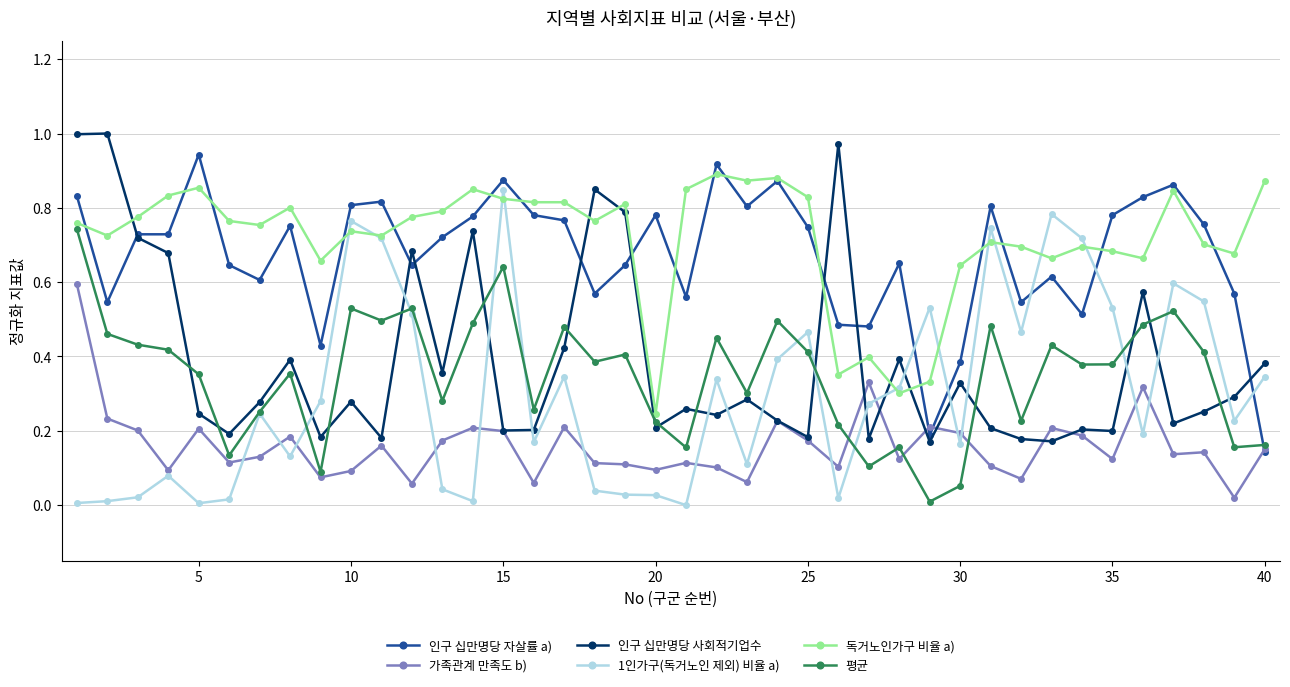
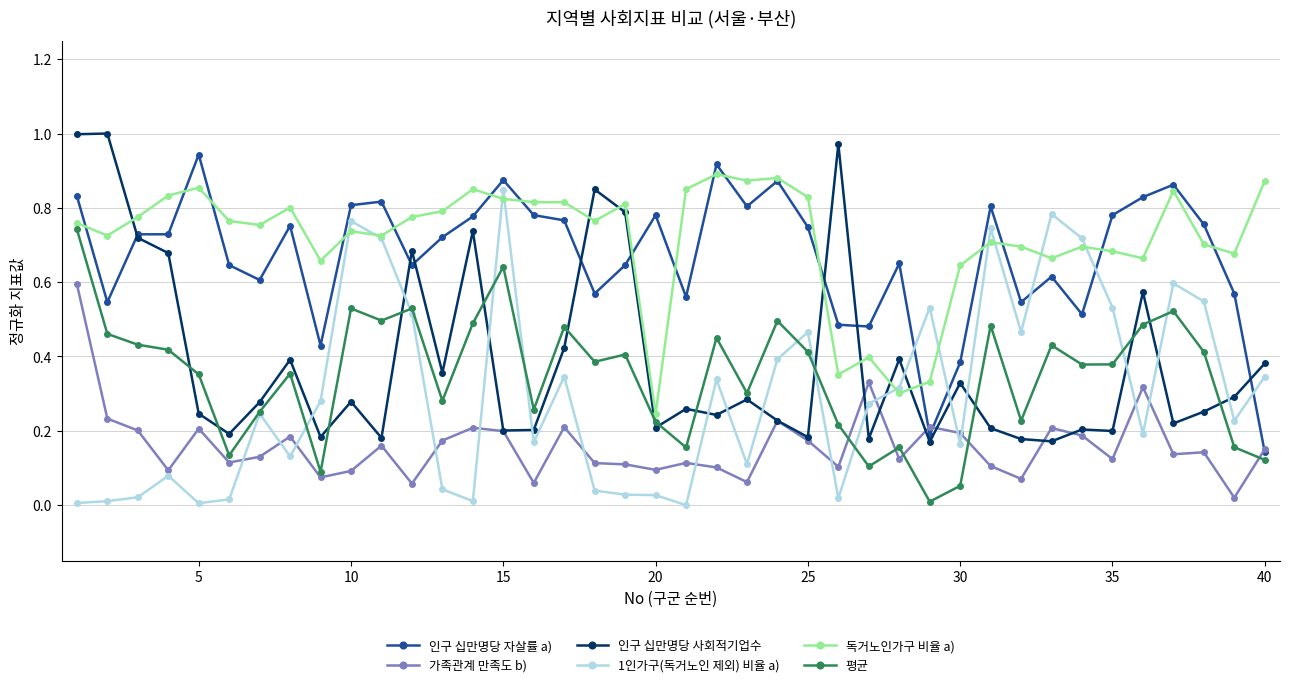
평균, 40: 0.16 -> 0.12
